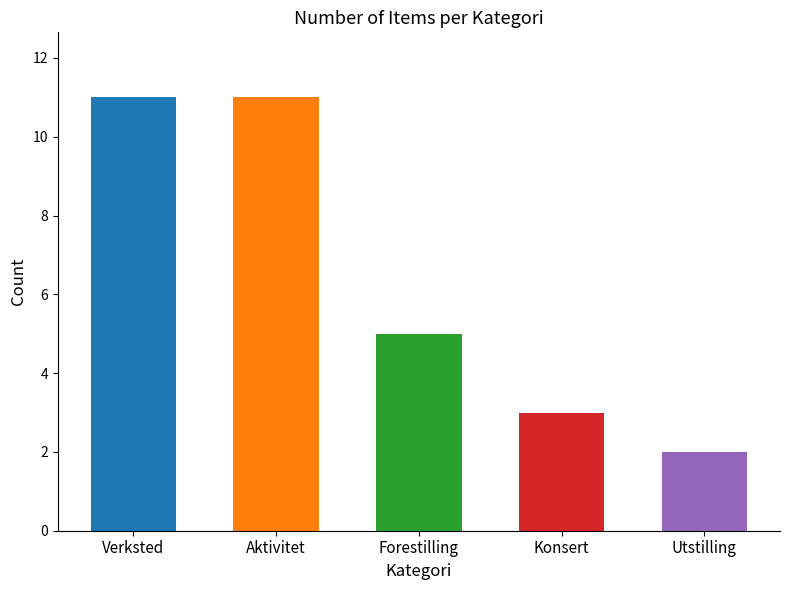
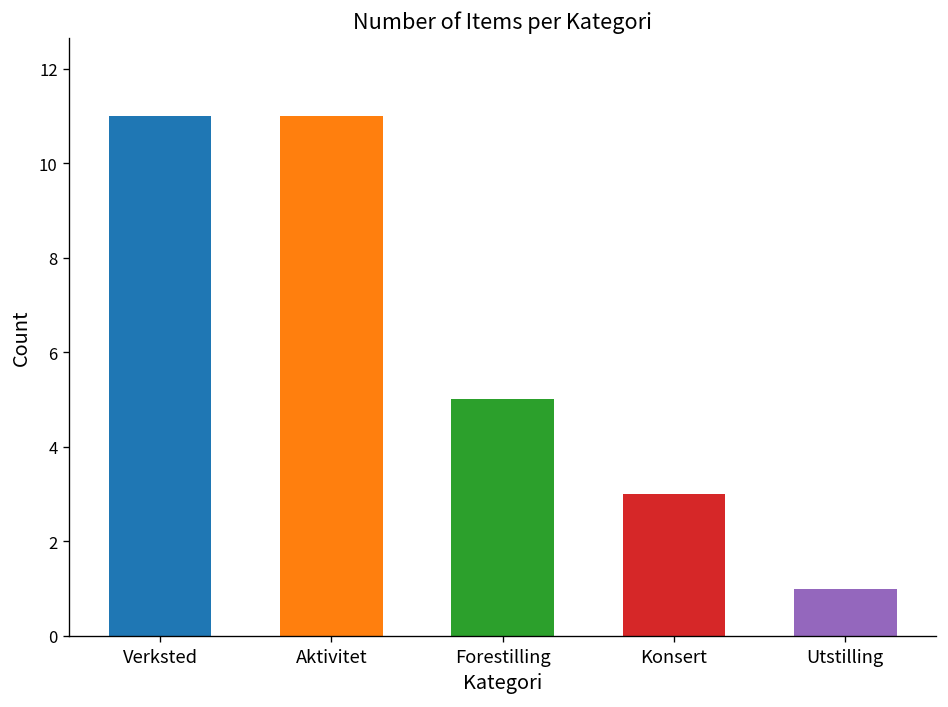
Utstilling: 2 -> 1
